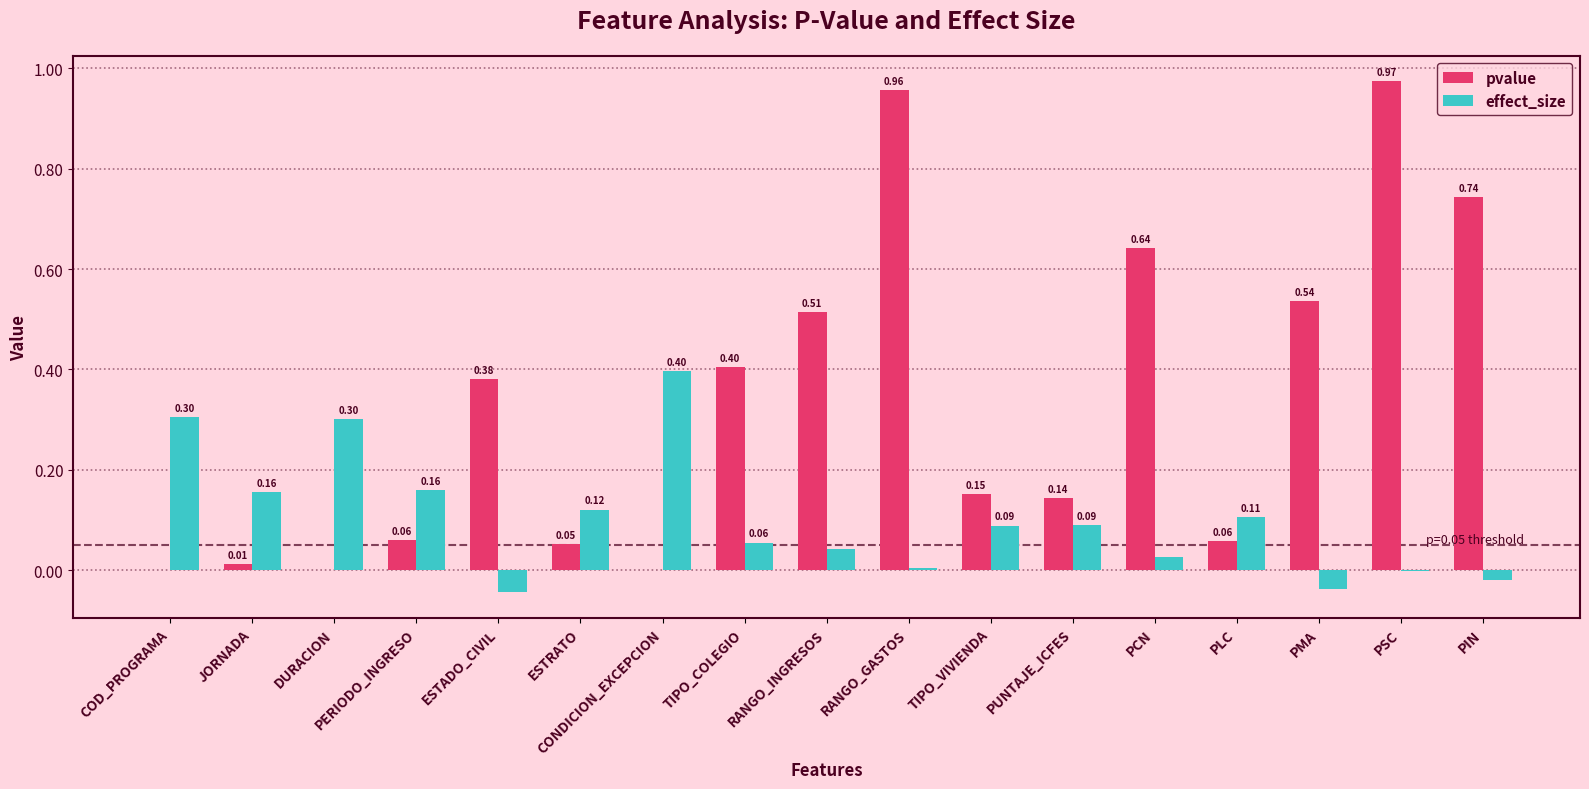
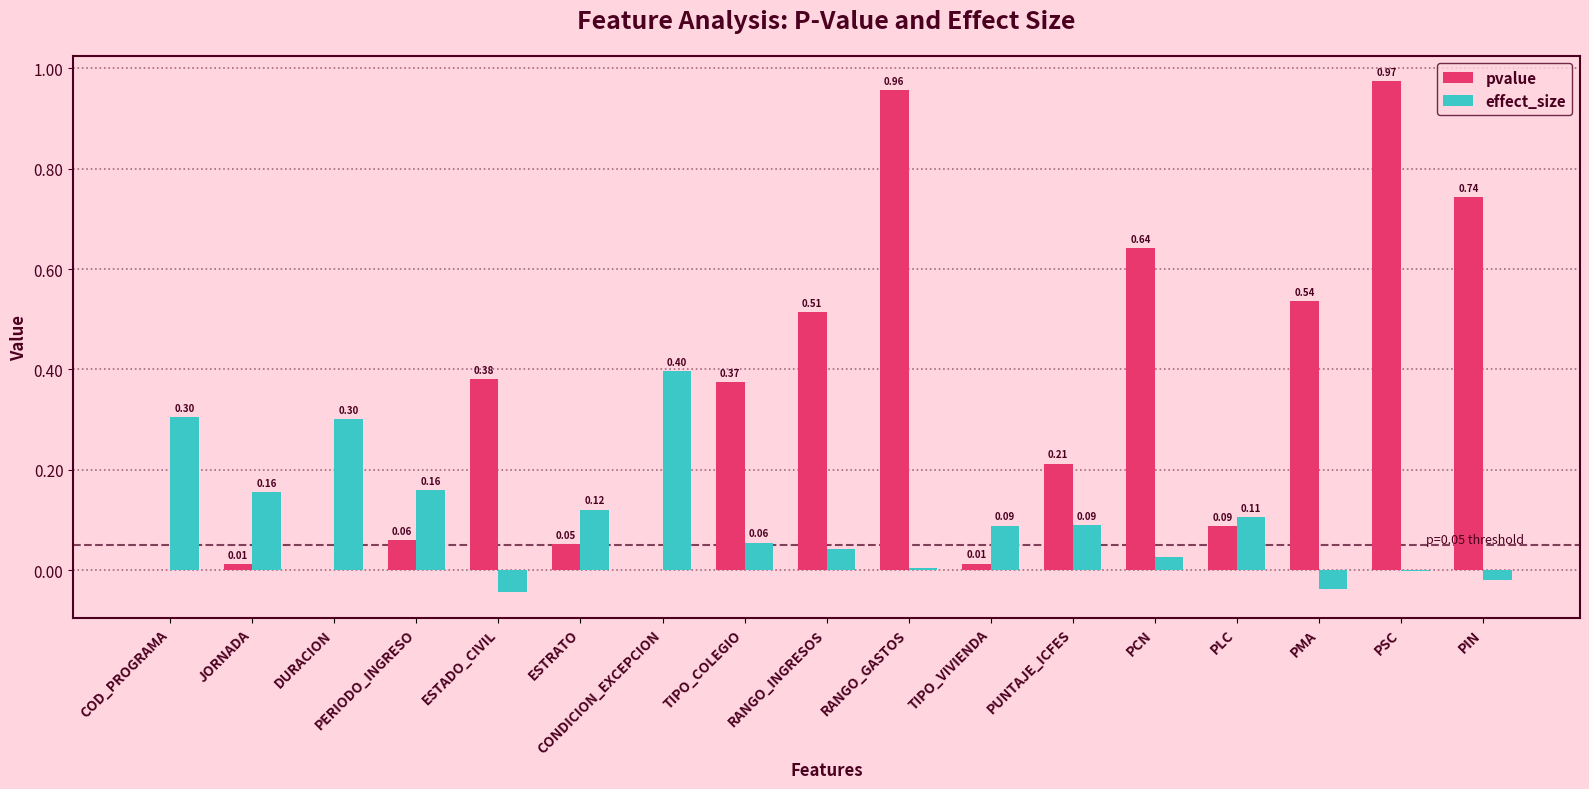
pvalue, TIPO_COLEGIO: 0.40 -> 0.37
pvalue, TIPO_VIVIENDA: 0.15 -> 0.01
pvalue, PUNTAJE_ICFES: 0.14 -> 0.21
pvalue, PLC: 0.06 -> 0.09
